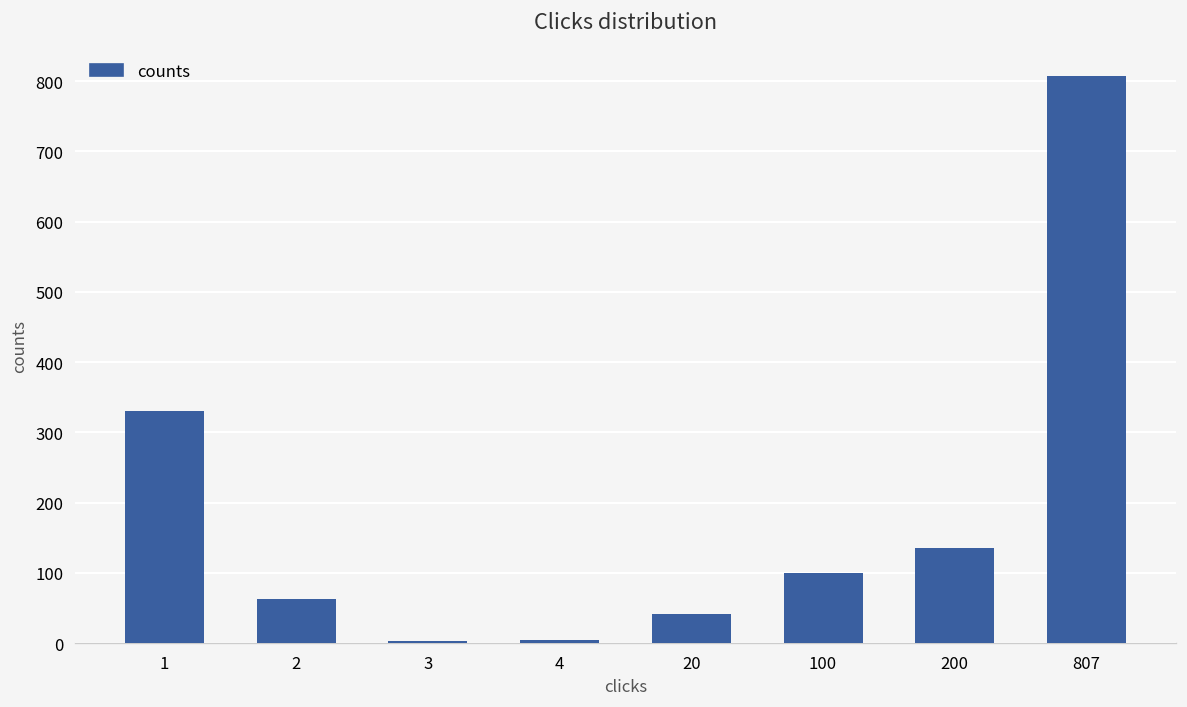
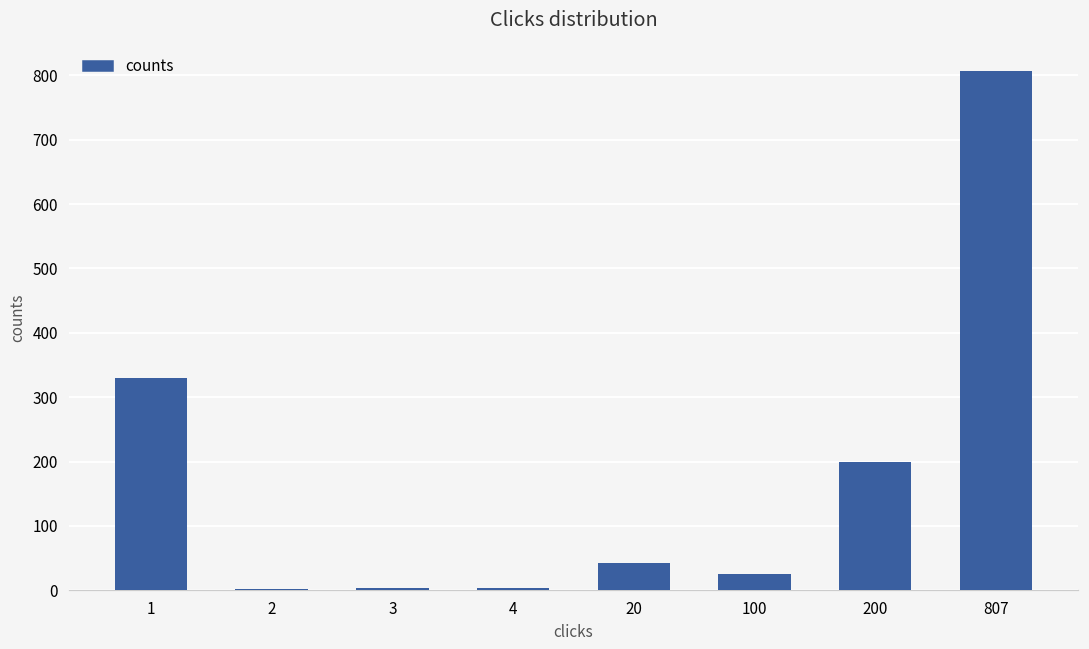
2: 60 -> 0
100: 100 -> 30
200: 140 -> 200
